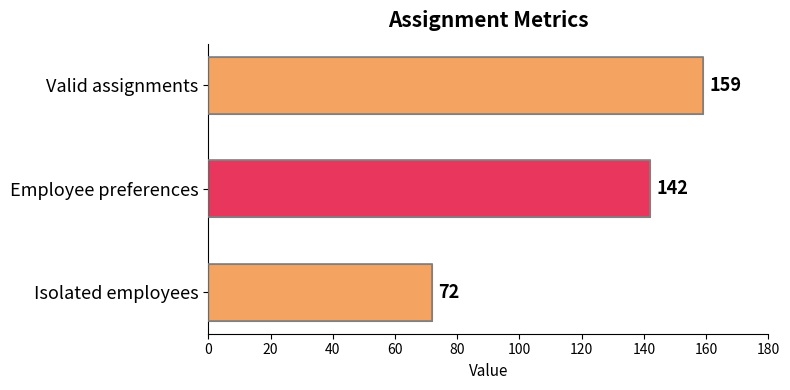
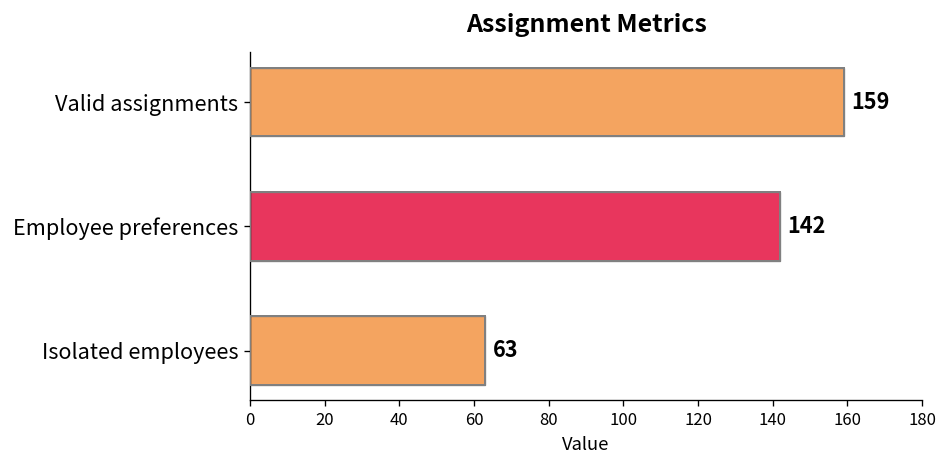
Isolated employees: 72 -> 63
